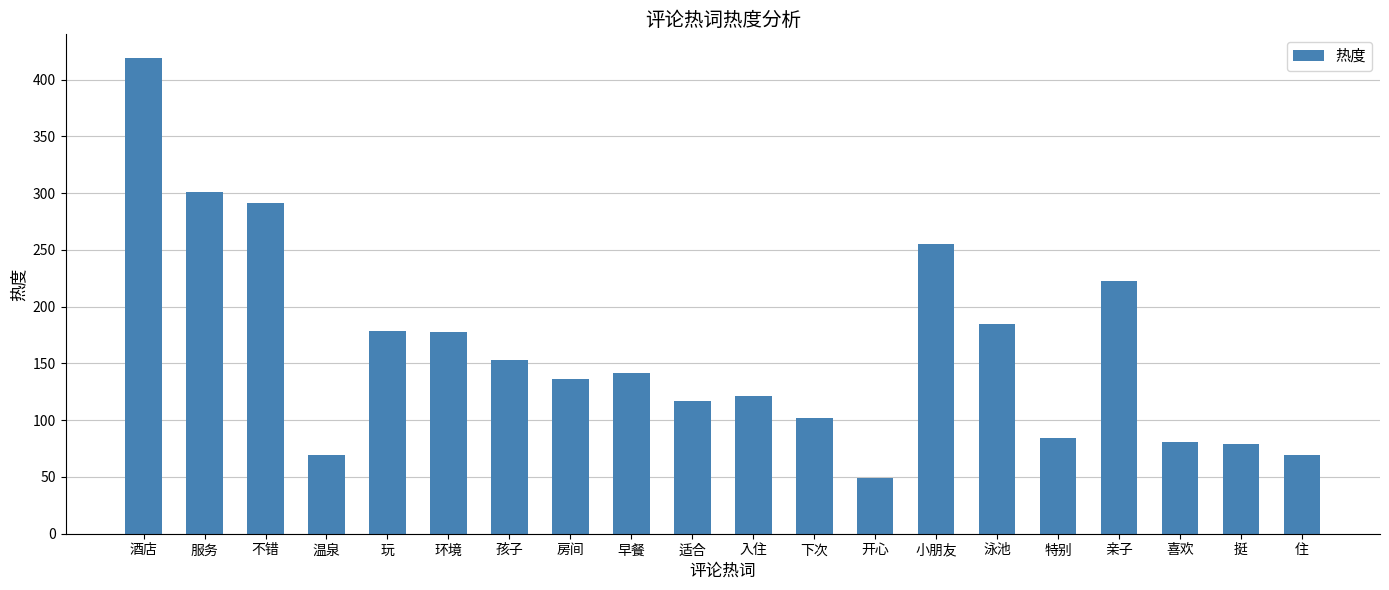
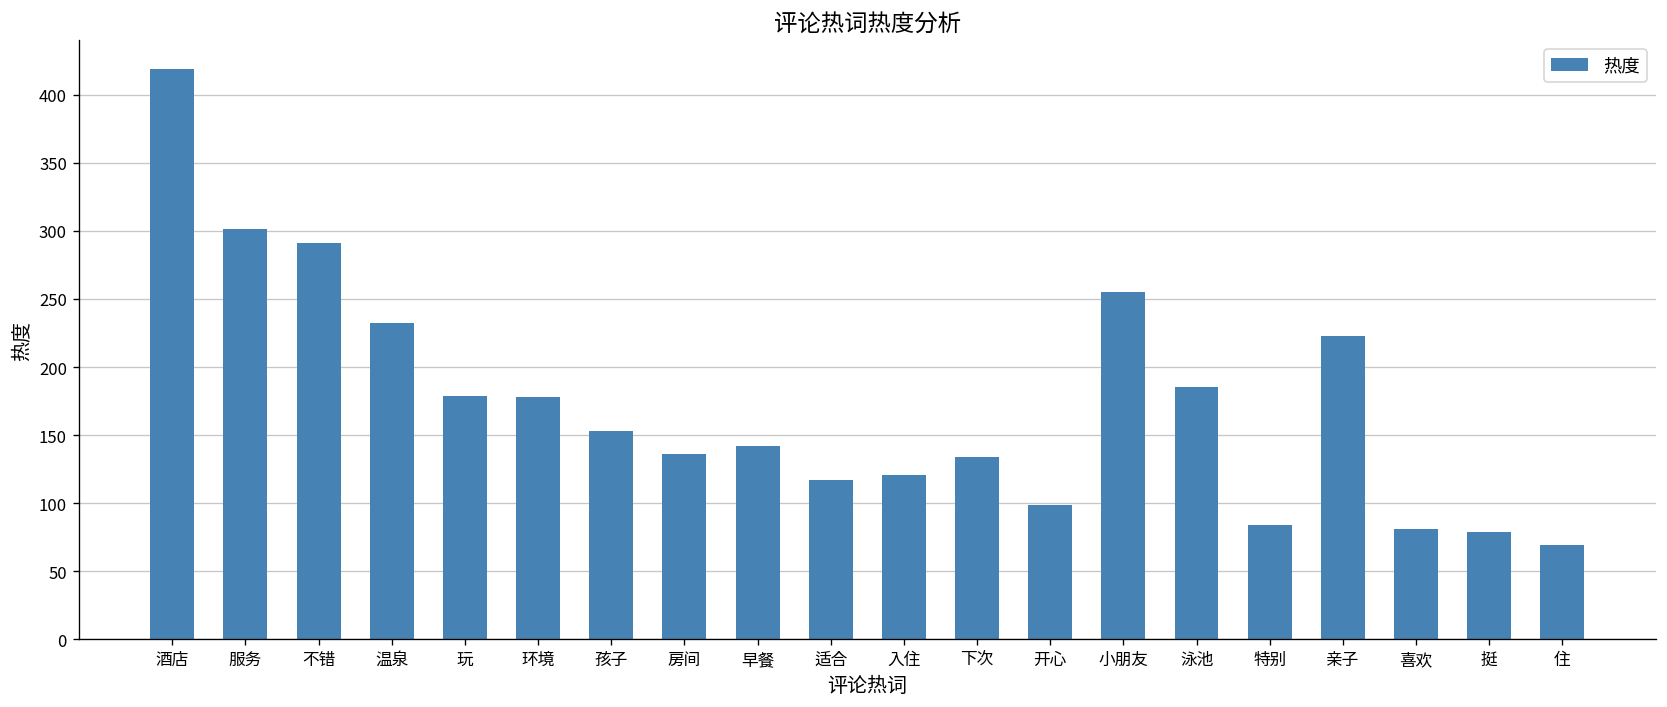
温泉: 69 -> 232
下次: 102 -> 134
开心: 49 -> 99
